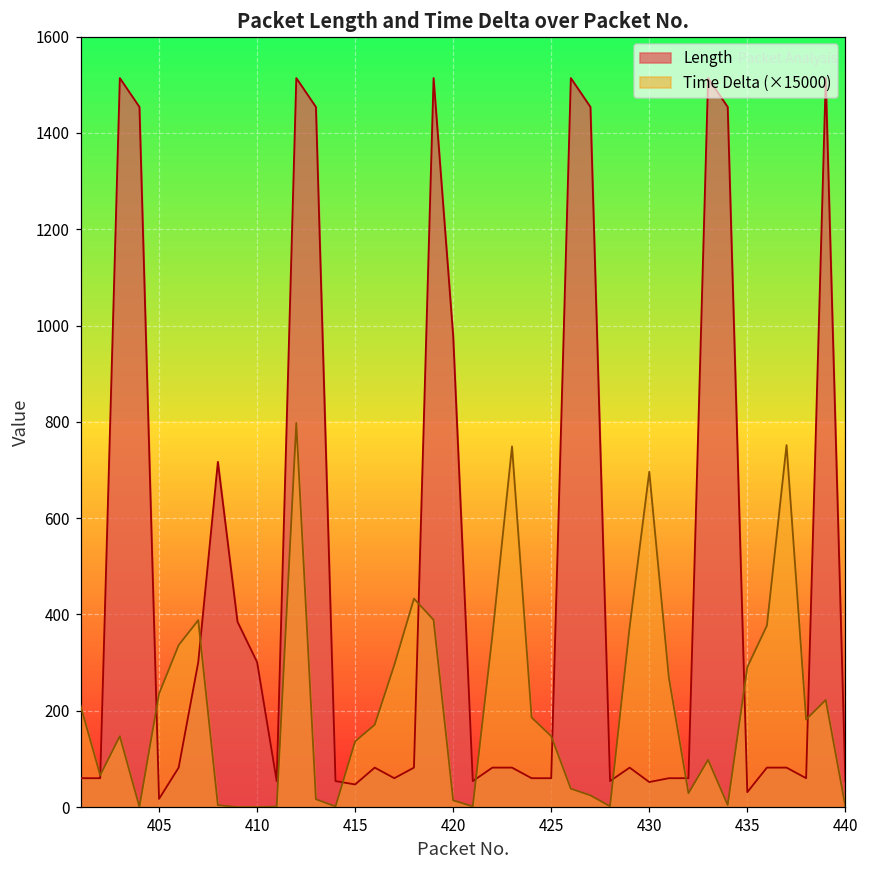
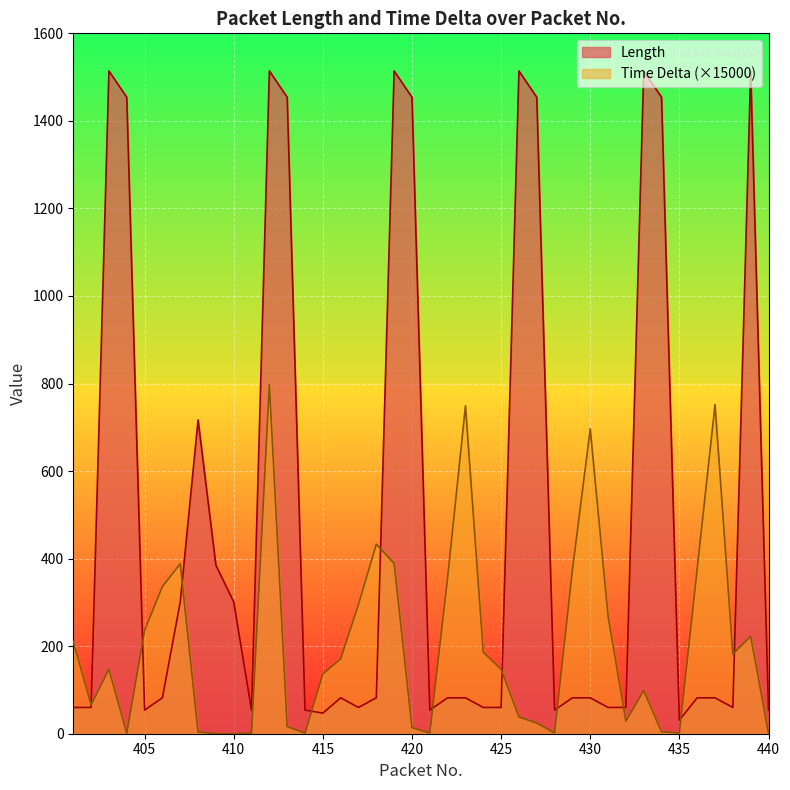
Length, 405: 20 -> 50
Length, 420: 980 -> 1450
Length, 430: 50 -> 80
Time Delta (×15000), 435: 290 -> 0
